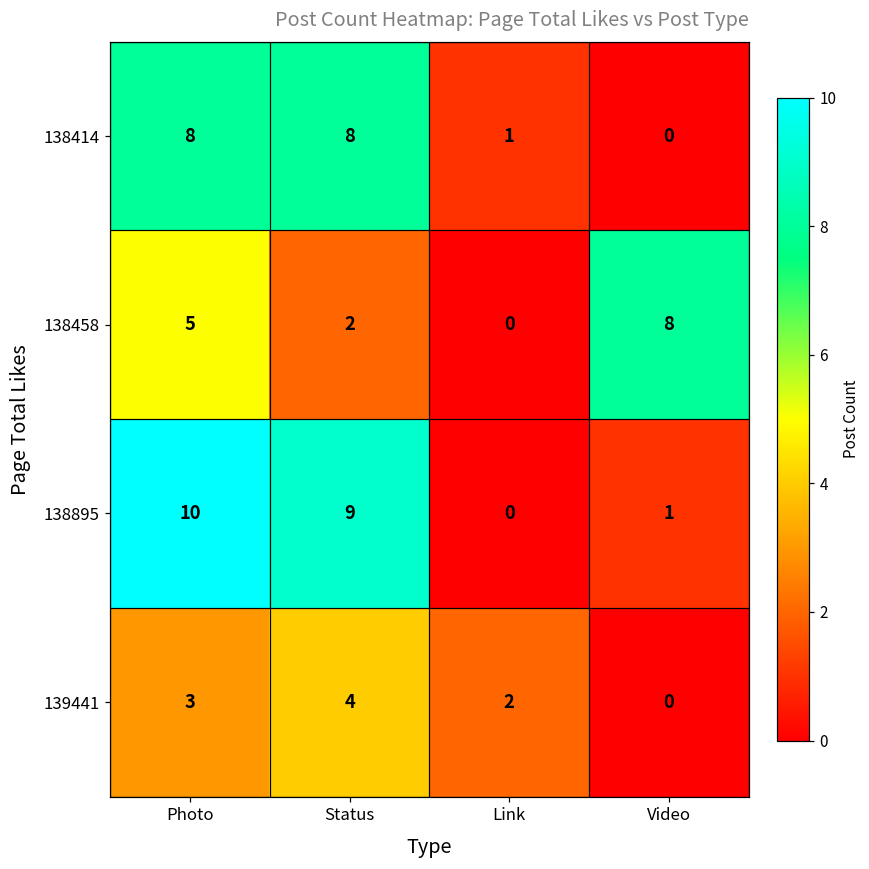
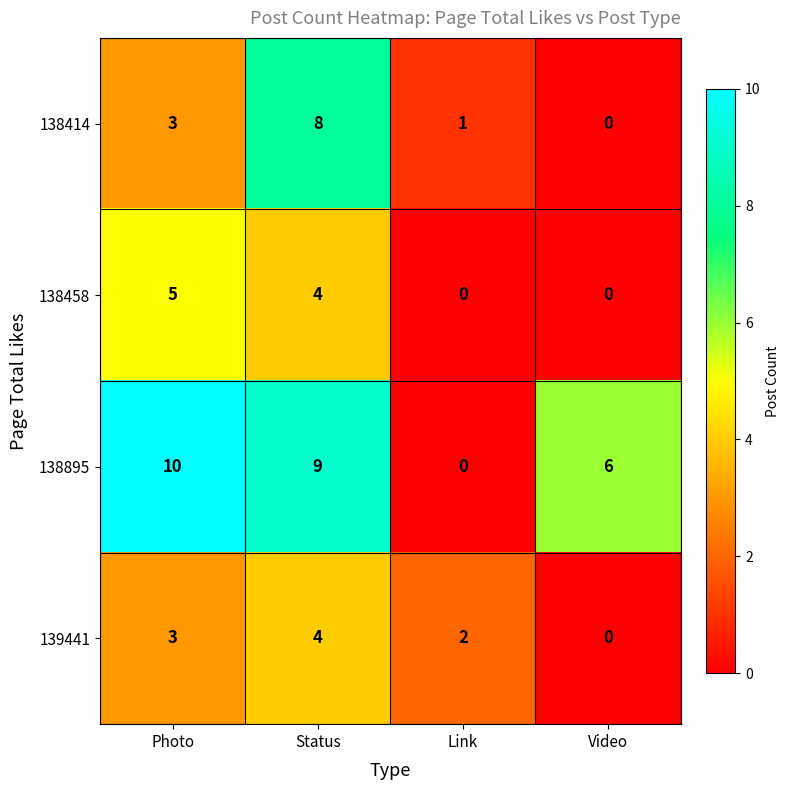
138414, Photo: 8 -> 3
138458, Status: 2 -> 4
138458, Video: 8 -> 0
138895, Video: 1 -> 6
